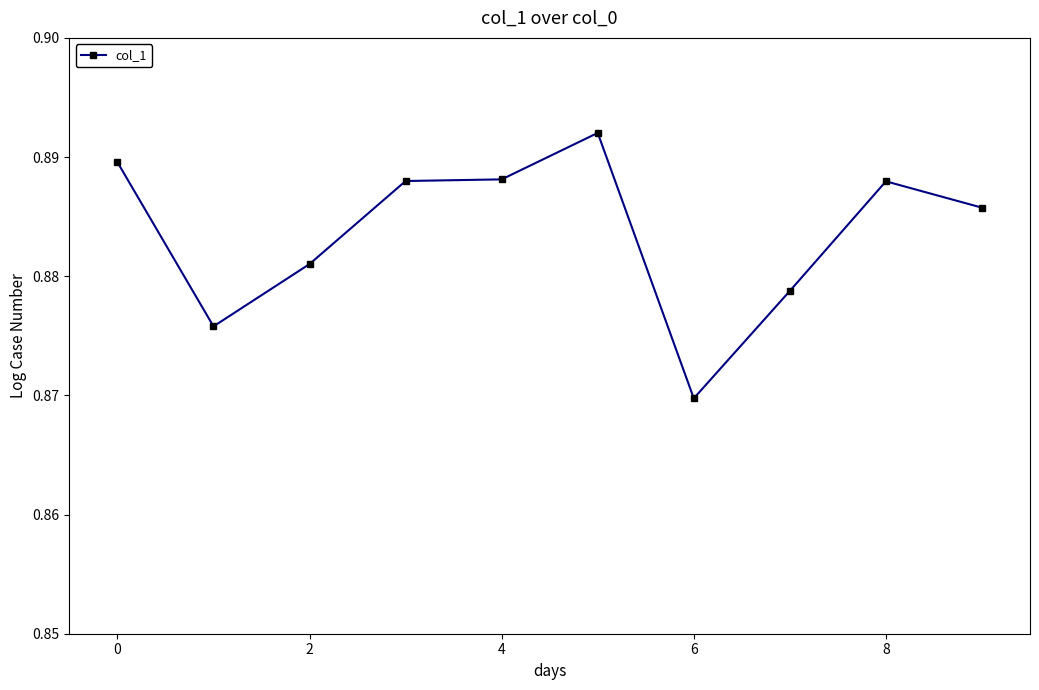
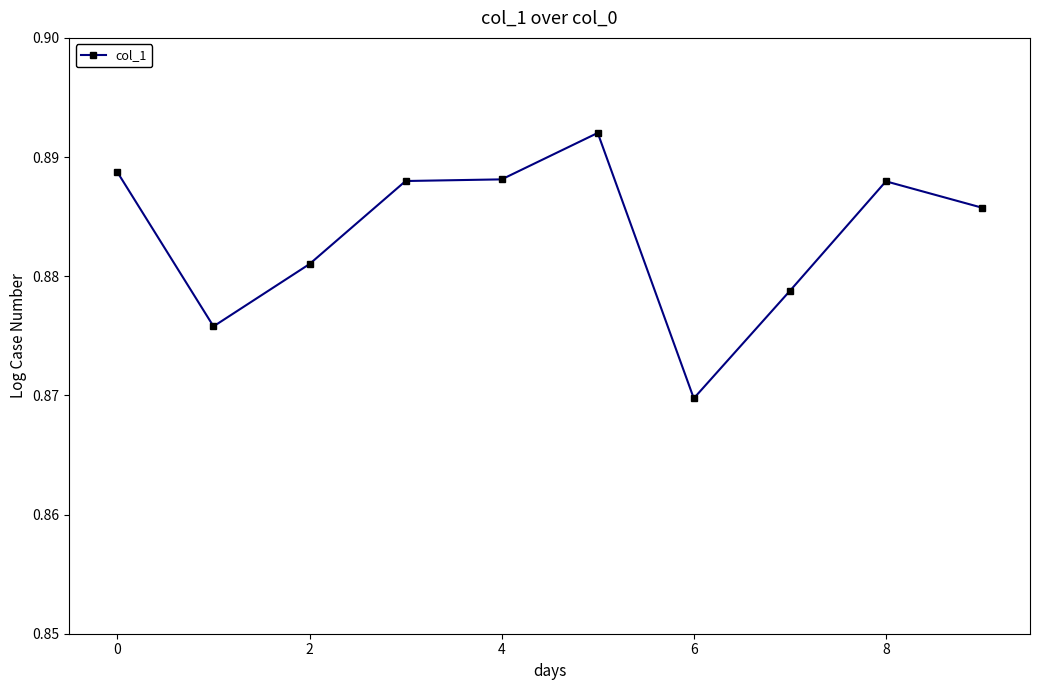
0: 0.8896 -> 0.8887
